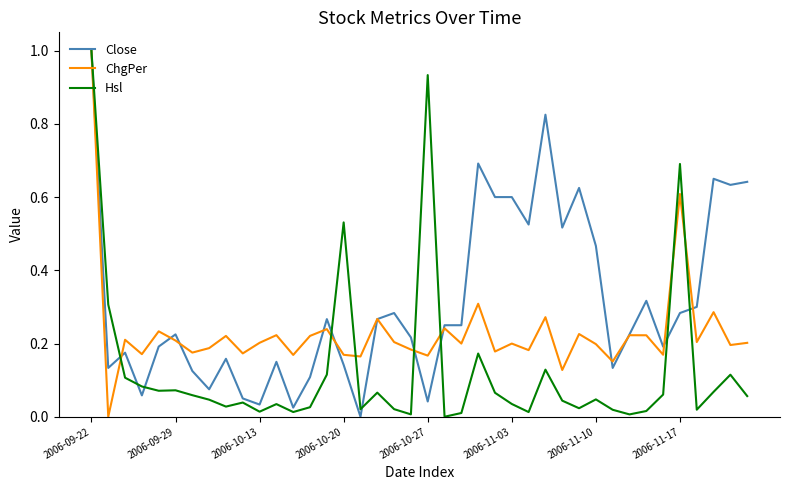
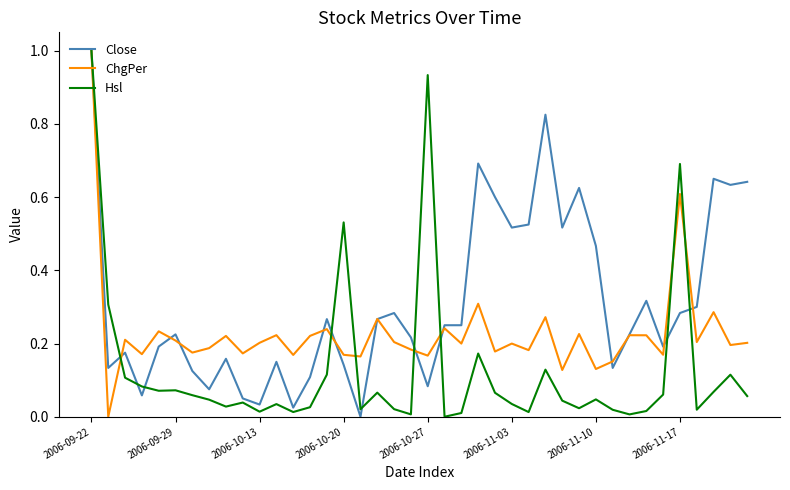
Close, 2006-10-27: 0.04 -> 0.08
Close, 2006-11-03: 0.60 -> 0.52
ChgPer, 2006-11-10: 0.20 -> 0.13
